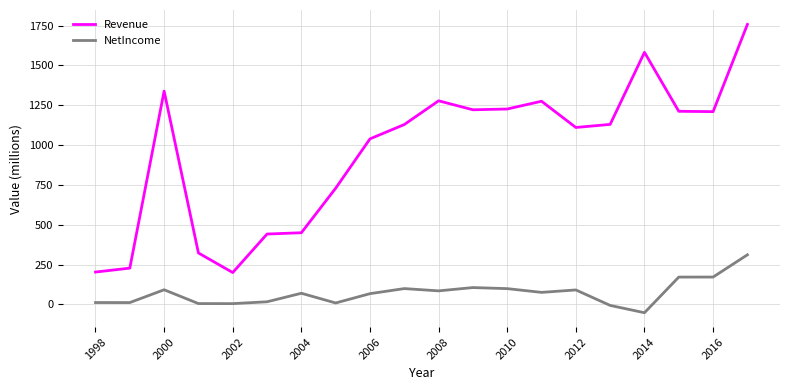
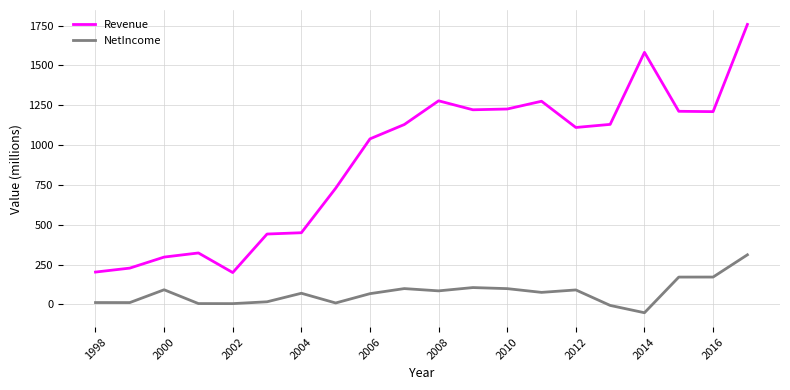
Revenue, 2000: 1340 -> 300
